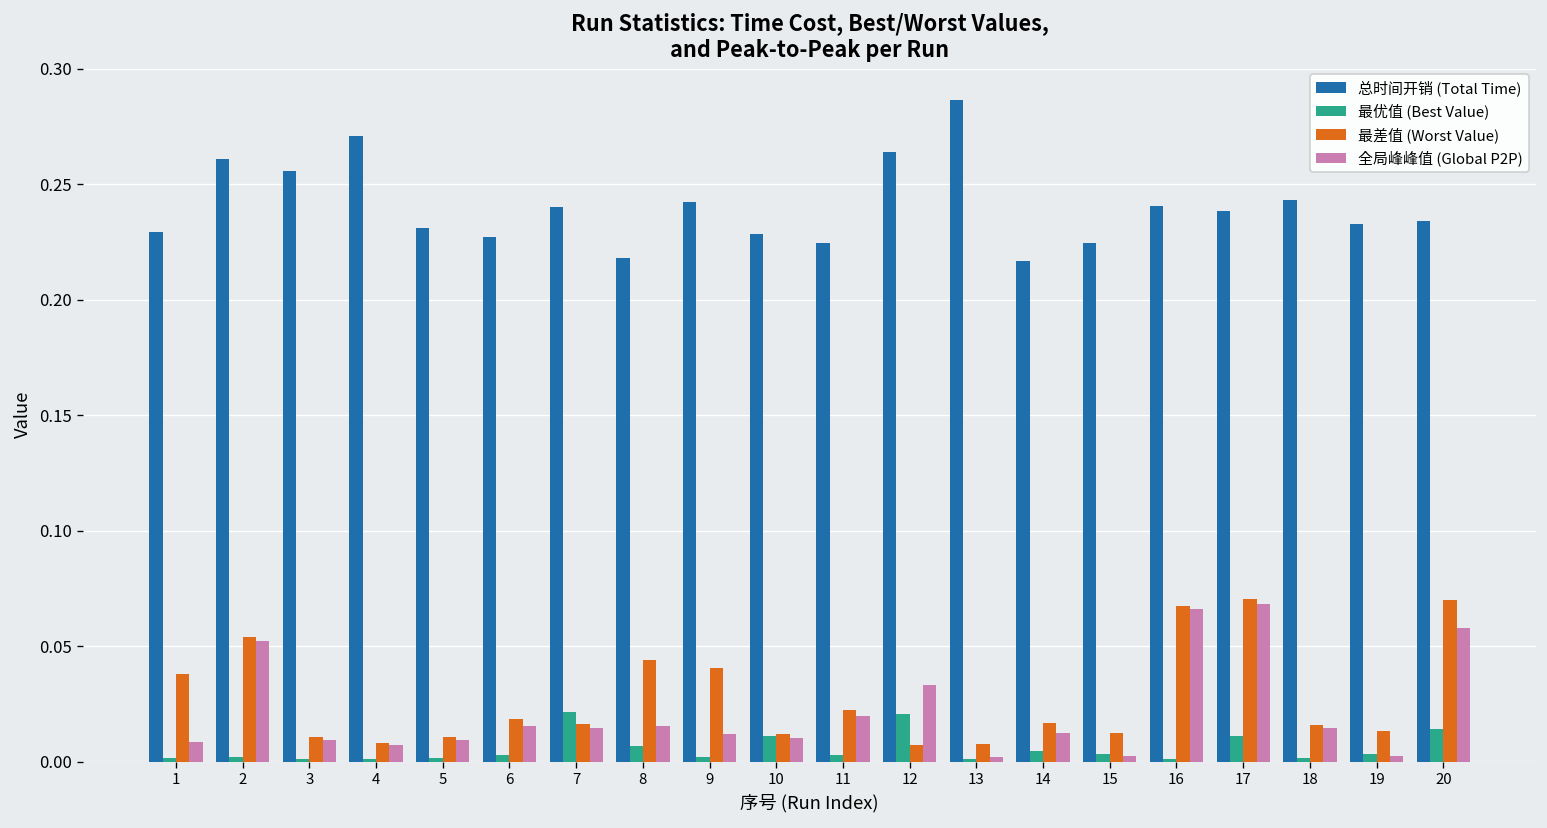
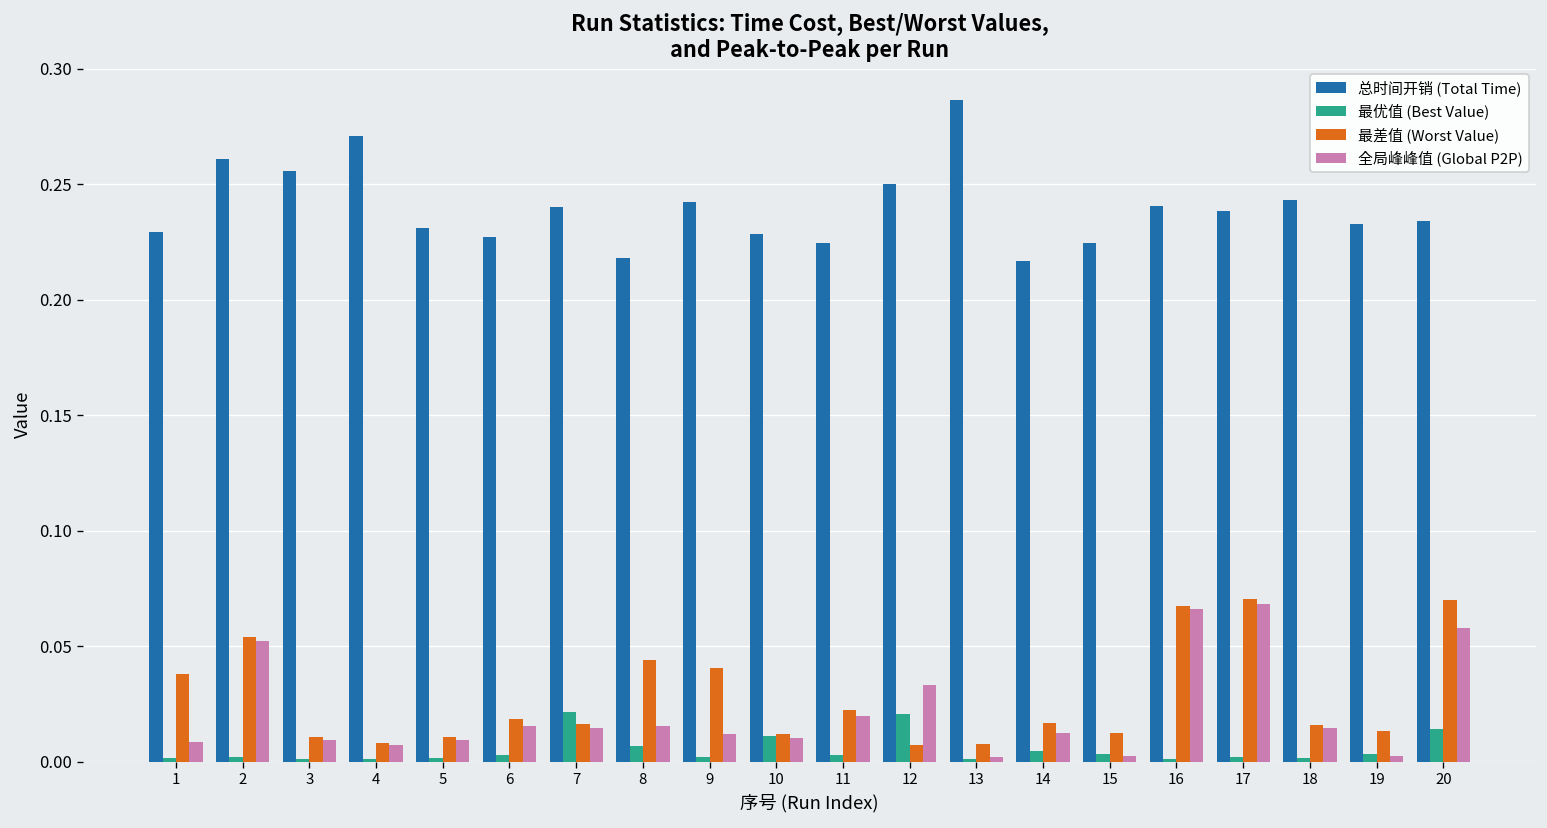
总时间开销 (Total Time), 12: 0.264 -> 0.250
最优值 (Best Value), 17: 0.011 -> 0.002
